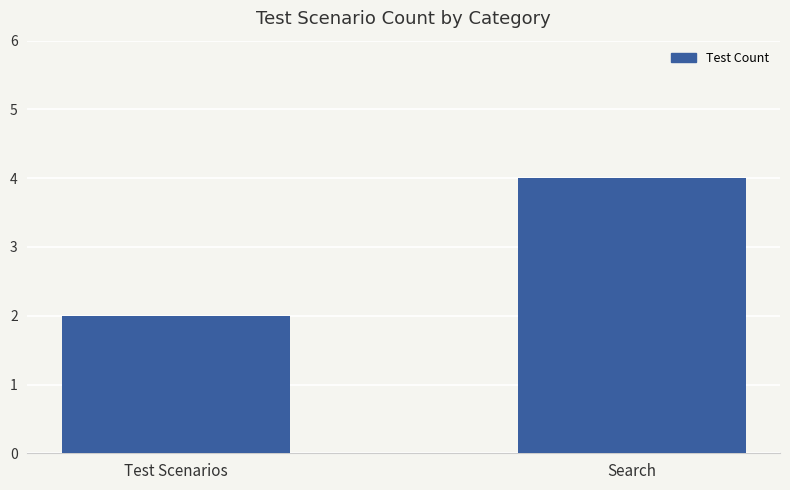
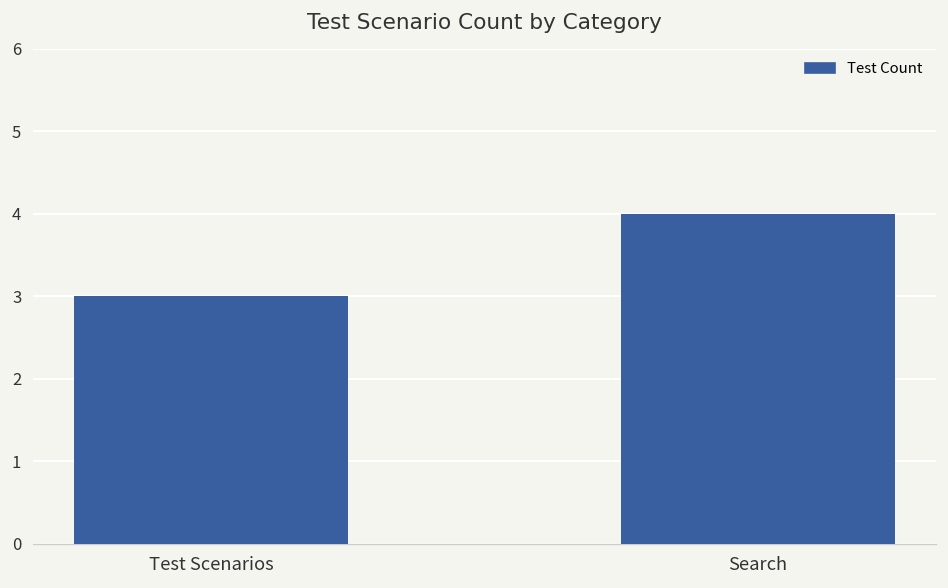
Test Scenarios: 2 -> 3
